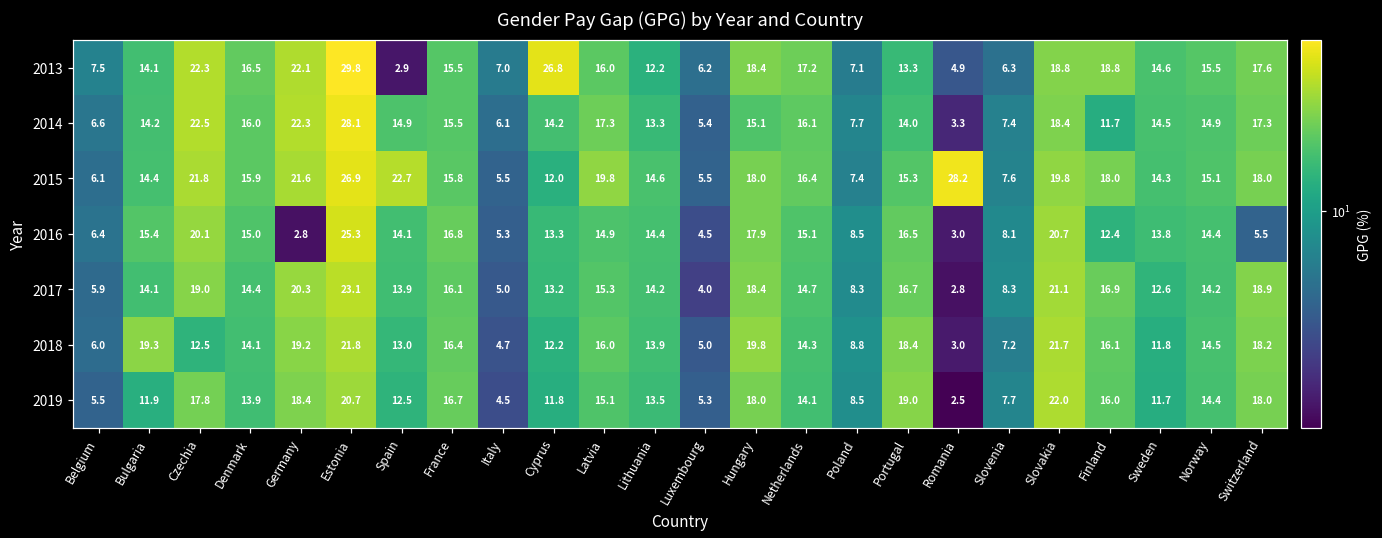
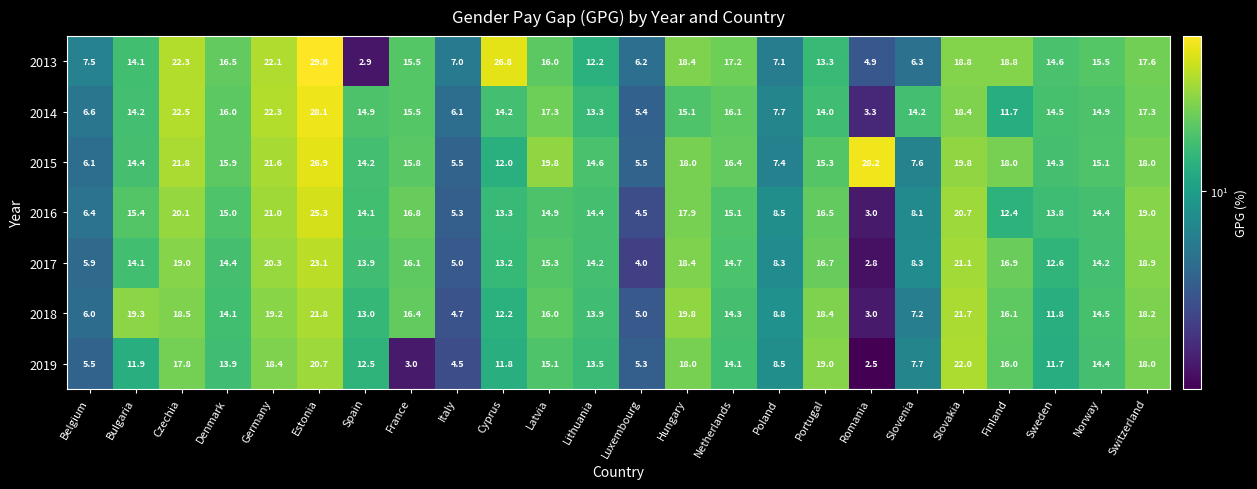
2014, Slovenia: 7.4 -> 14.2
2015, Spain: 22.7 -> 14.2
2016, Germany: 2.8 -> 21.0
2016, Switzerland: 5.5 -> 19.0
2018, Czechia: 12.5 -> 18.5
2019, France: 16.7 -> 3.0
